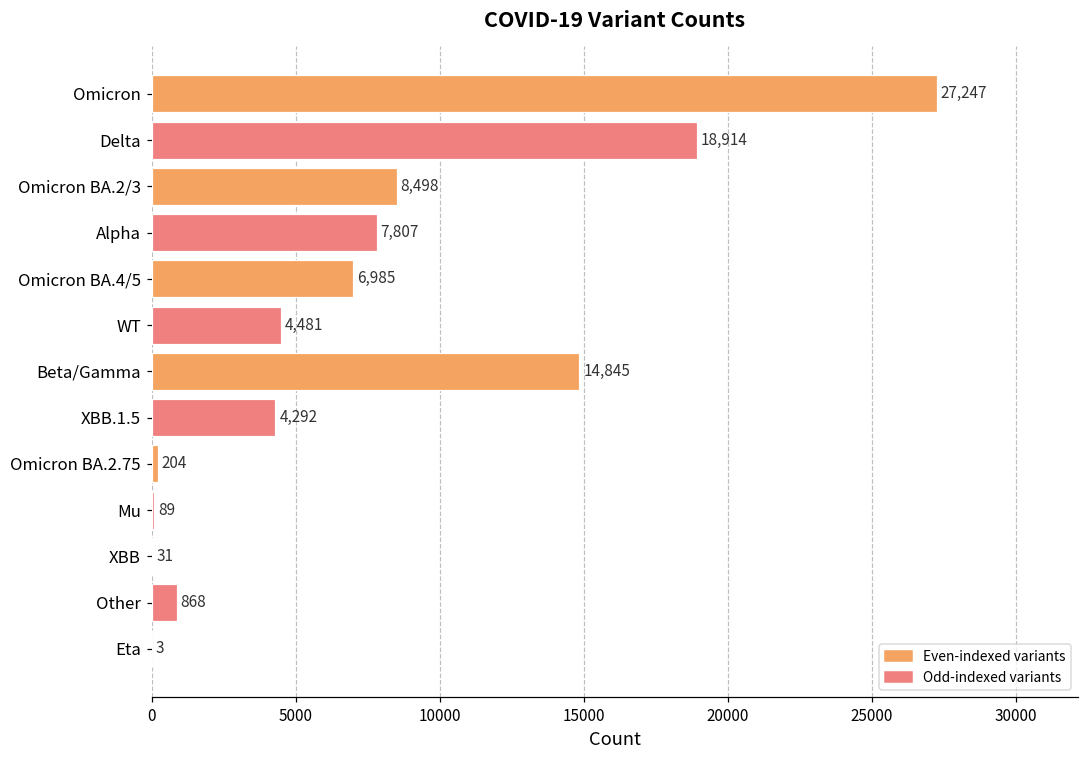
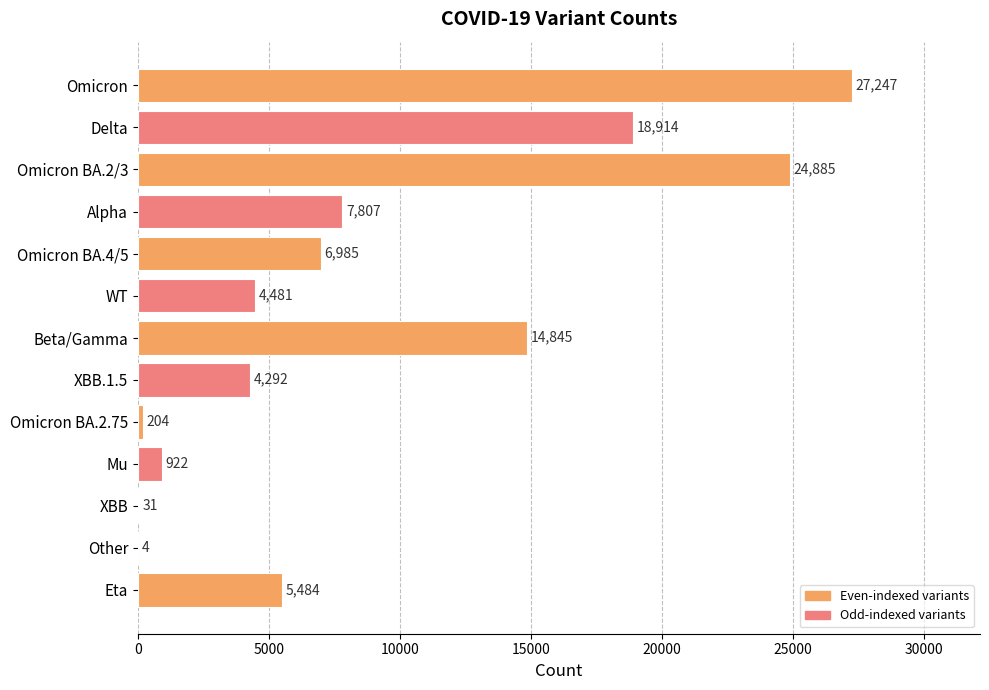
Omicron BA.2/3: 8,498 -> 24,885
Mu: 89 -> 922
Other: 868 -> 4
Eta: 3 -> 5,484
